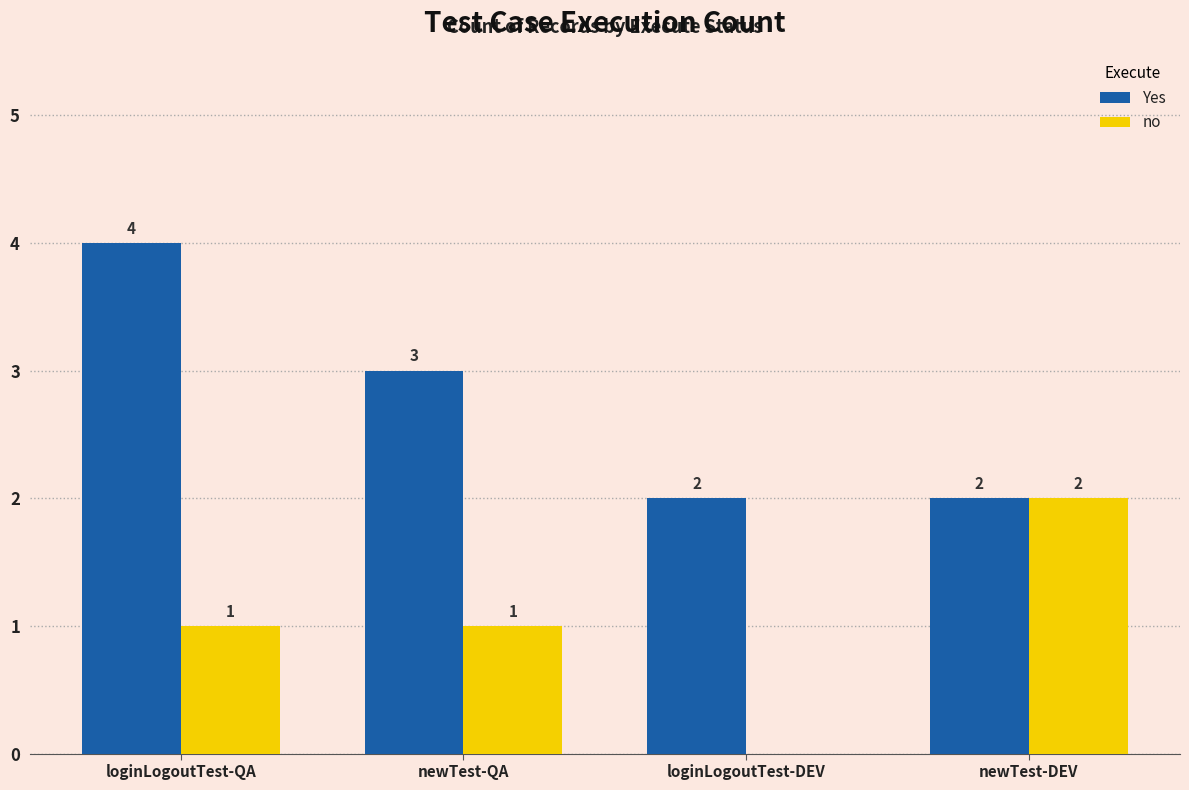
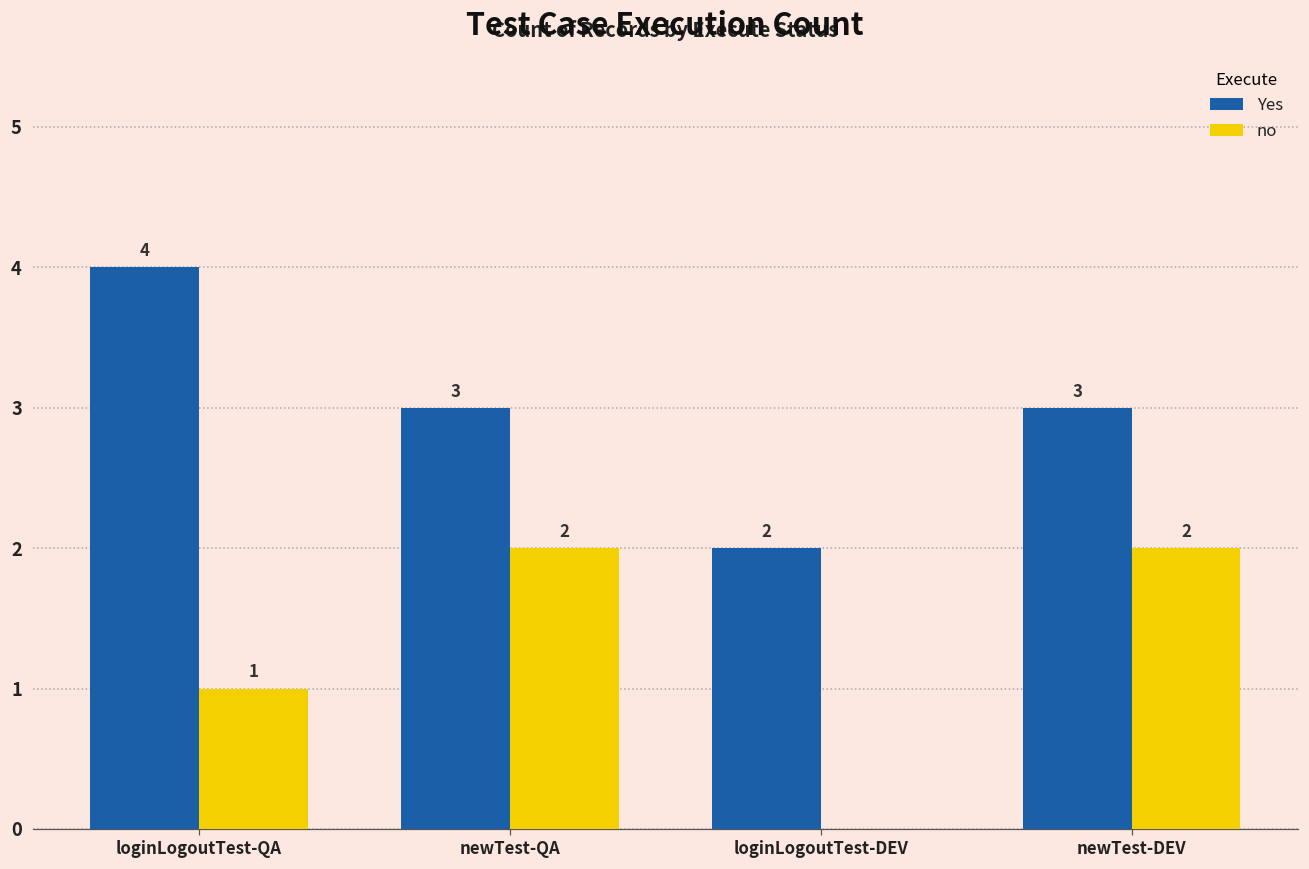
no, newTest-QA: 1 -> 2
Yes, newTest-DEV: 2 -> 3
